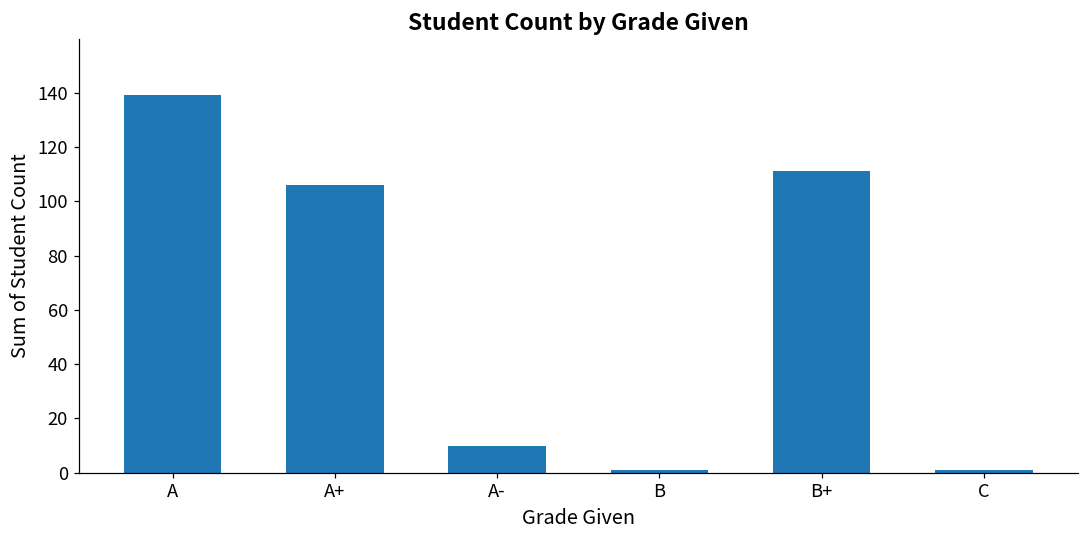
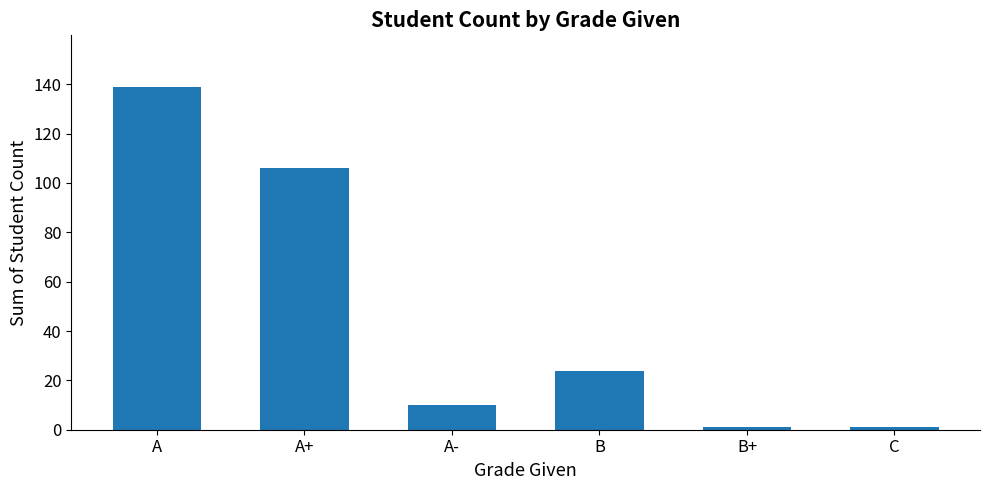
B: 1 -> 24
B+: 111 -> 1
